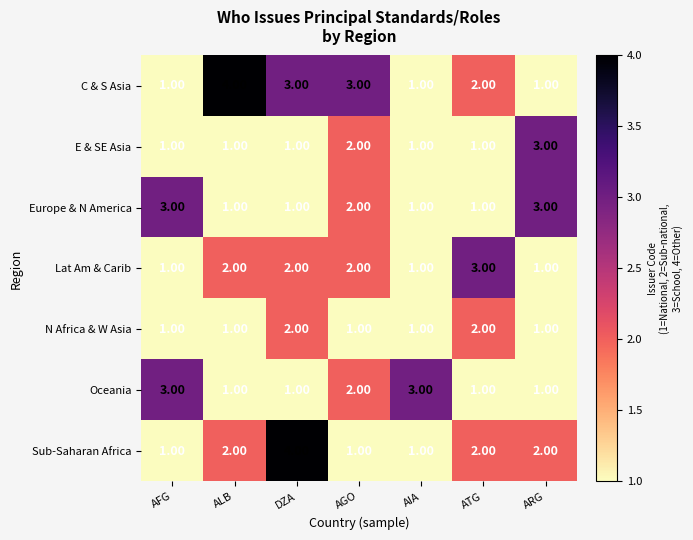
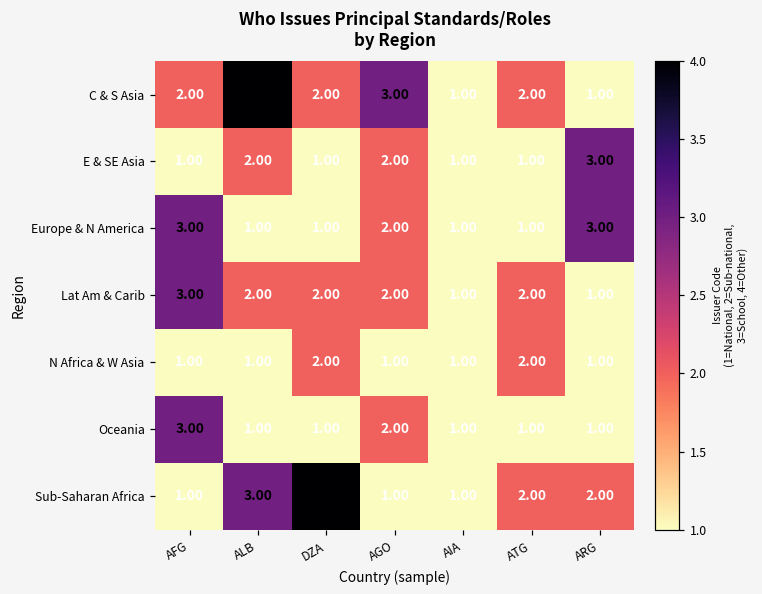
C & S Asia, AFG: 1.00 -> 2.00
C & S Asia, DZA: 3.00 -> 2.00
E & SE Asia, ALB: 1.00 -> 2.00
Lat Am & Carib, AFG: 1.00 -> 3.00
Lat Am & Carib, ATG: 3.00 -> 2.00
Oceania, AIA: 3.00 -> 1.00
Sub-Saharan Africa, ALB: 2.00 -> 3.00
